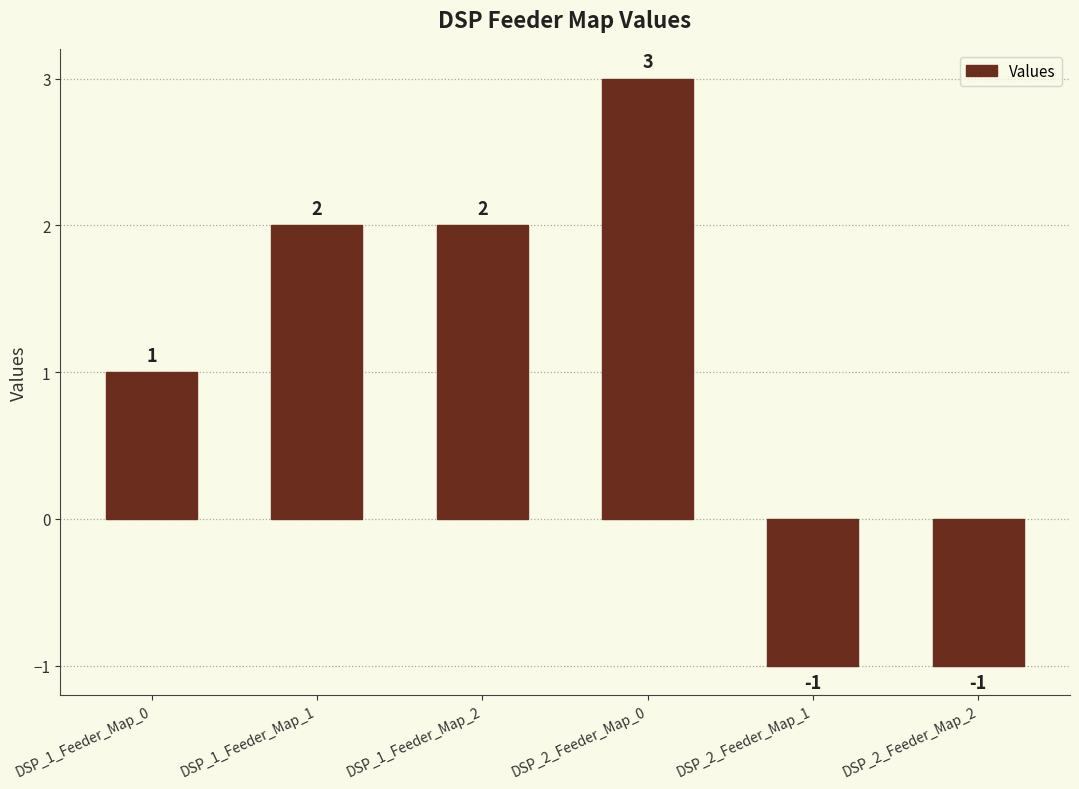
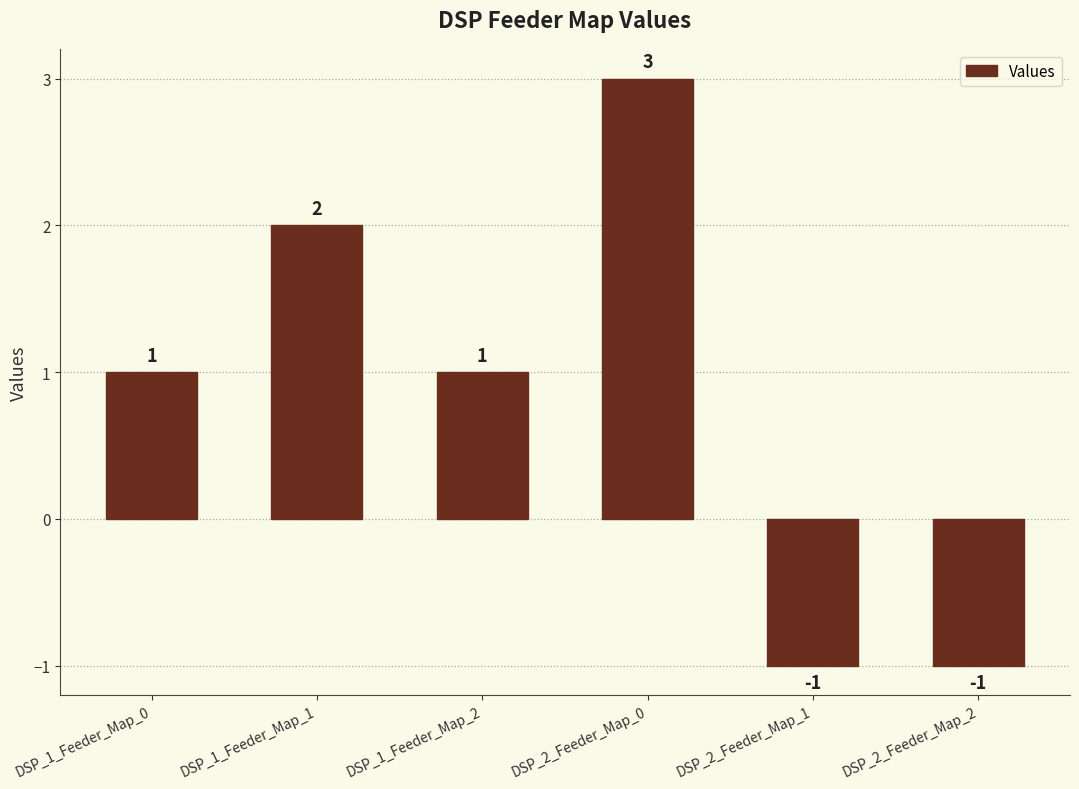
DSP_1_Feeder_Map_2: 2 -> 1
